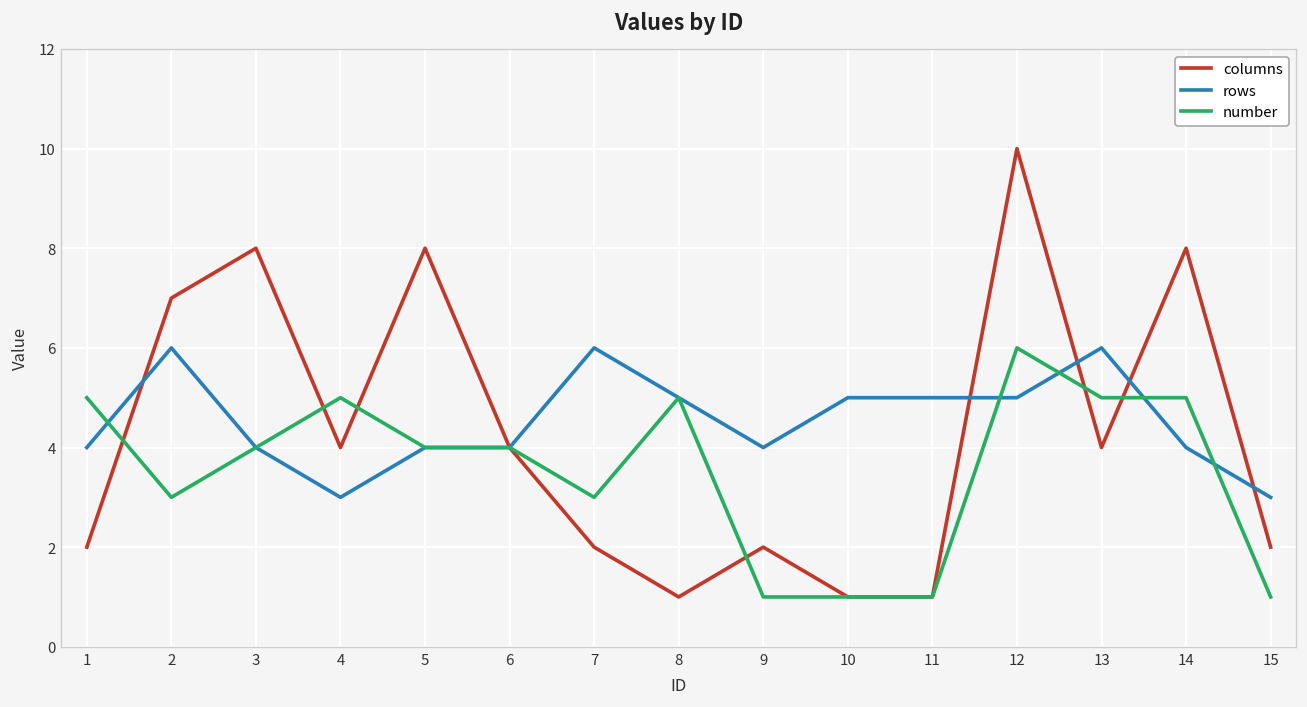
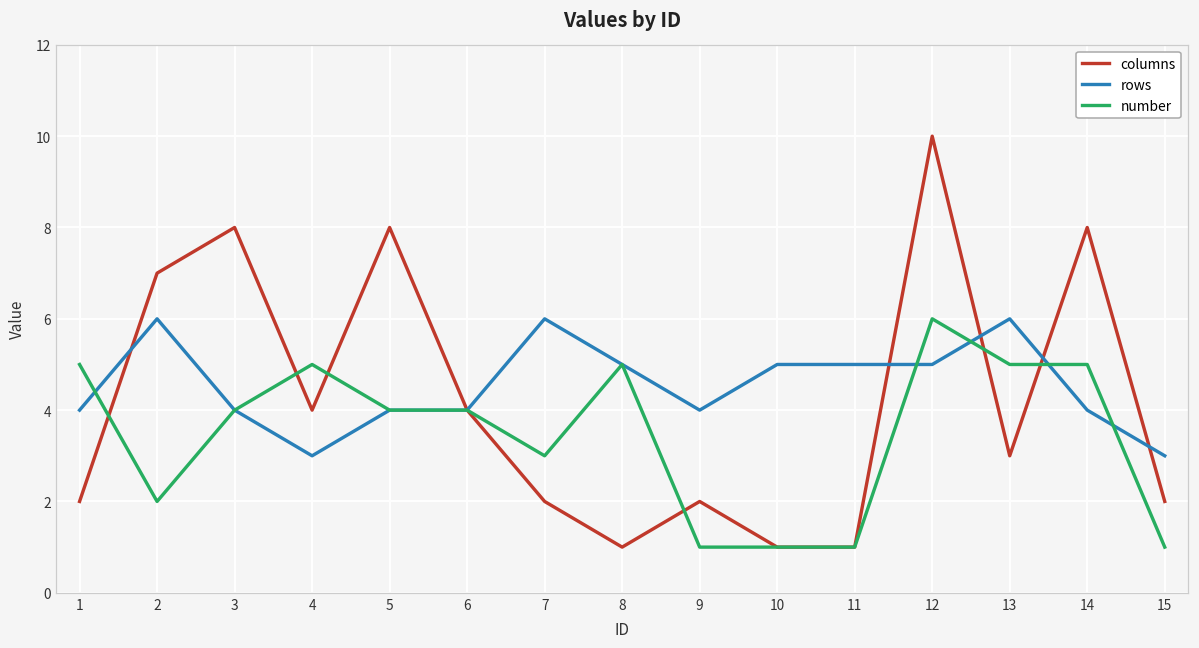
number, 2: 3 -> 2
columns, 13: 4 -> 3
